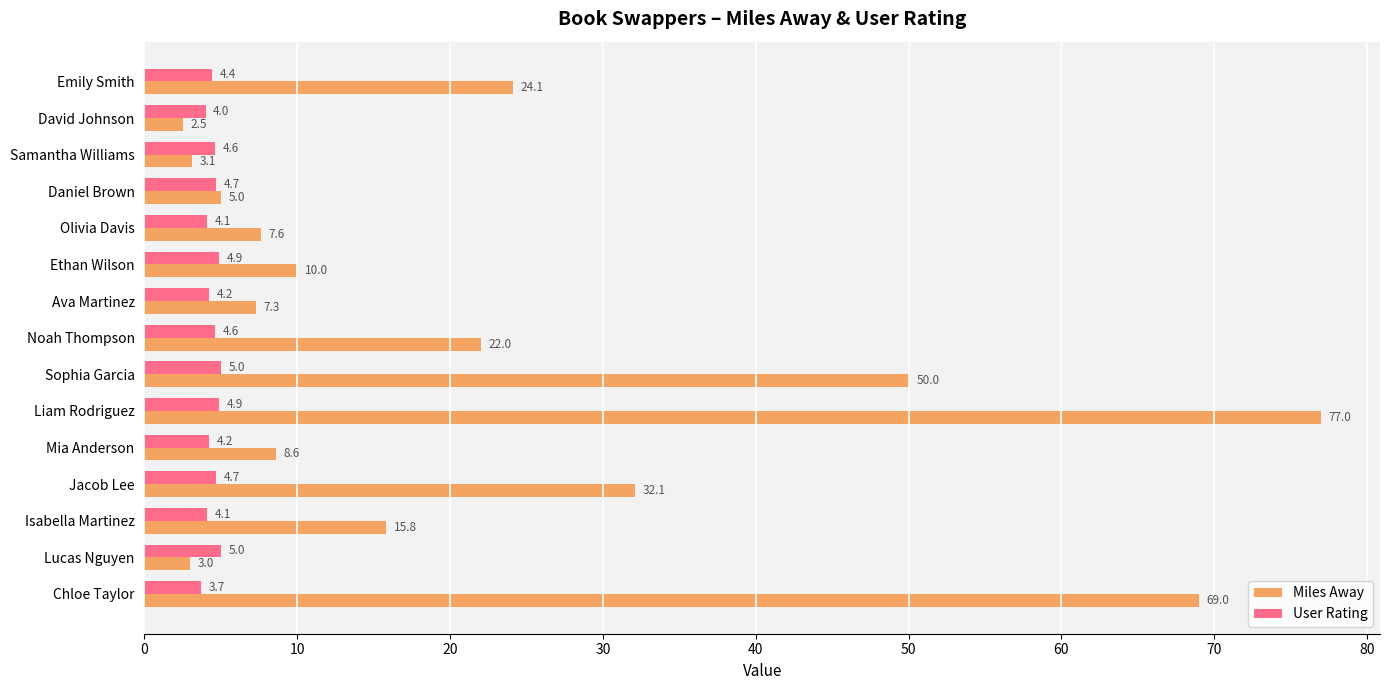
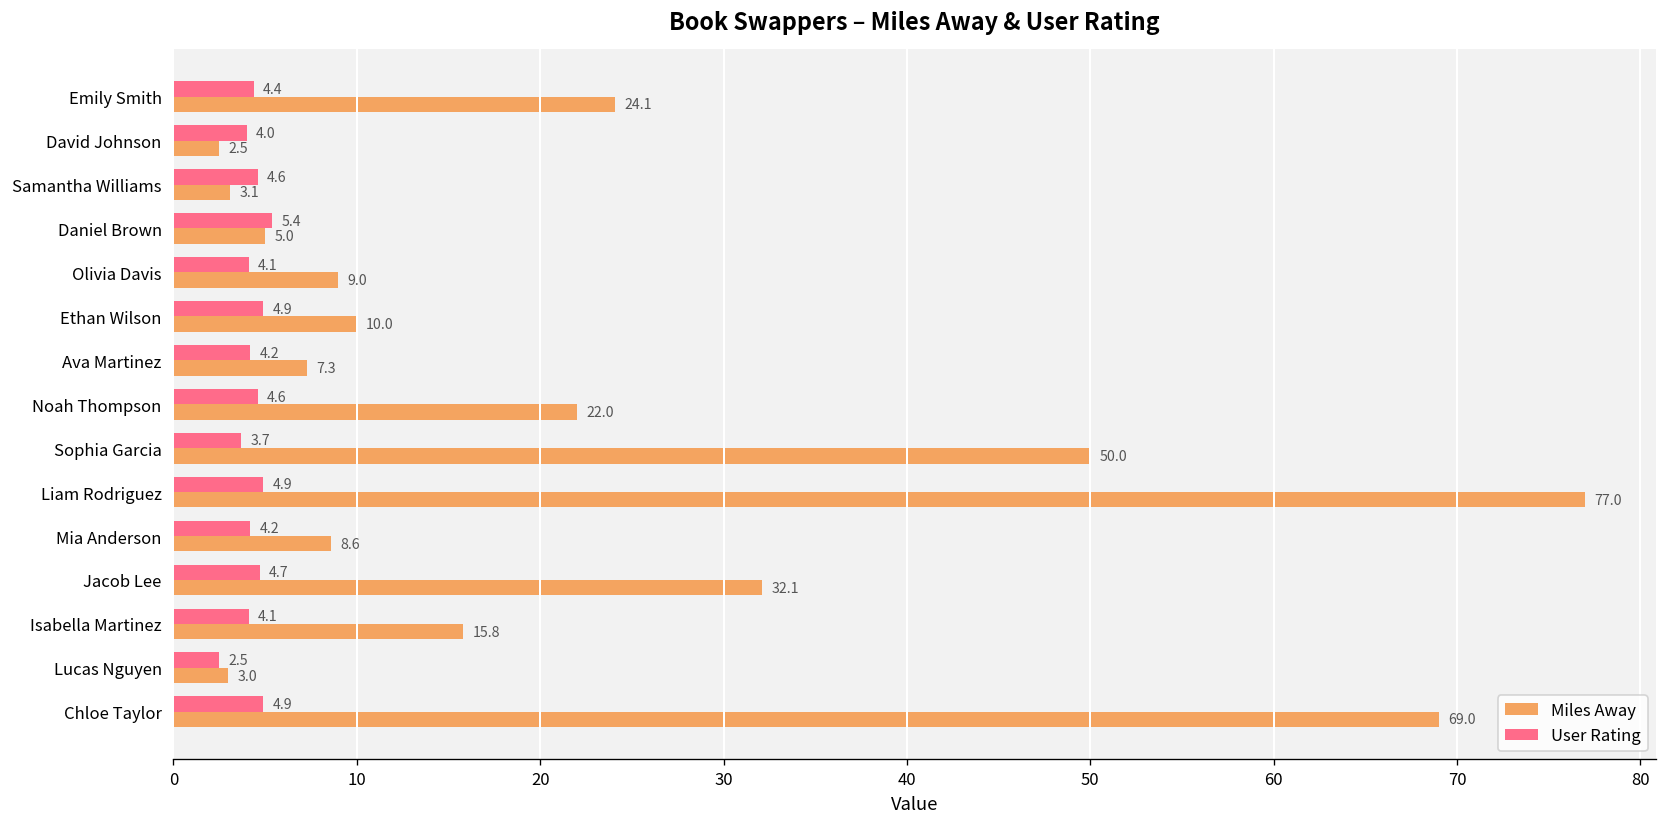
User Rating, Daniel Brown: 4.7 -> 5.4
Miles Away, Olivia Davis: 7.6 -> 9.0
User Rating, Sophia Garcia: 5.0 -> 3.7
User Rating, Lucas Nguyen: 5.0 -> 2.5
User Rating, Chloe Taylor: 3.7 -> 4.9
